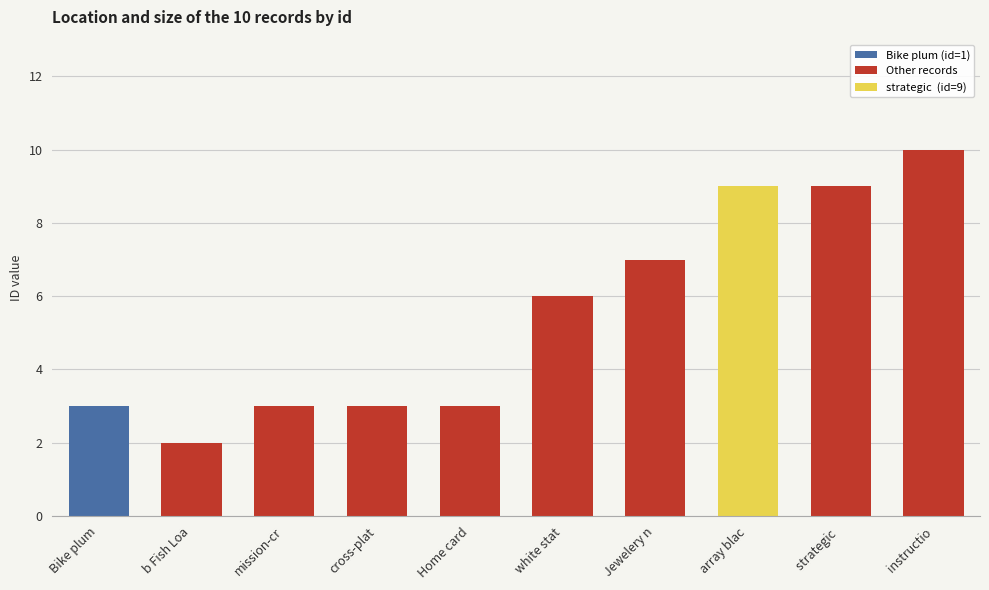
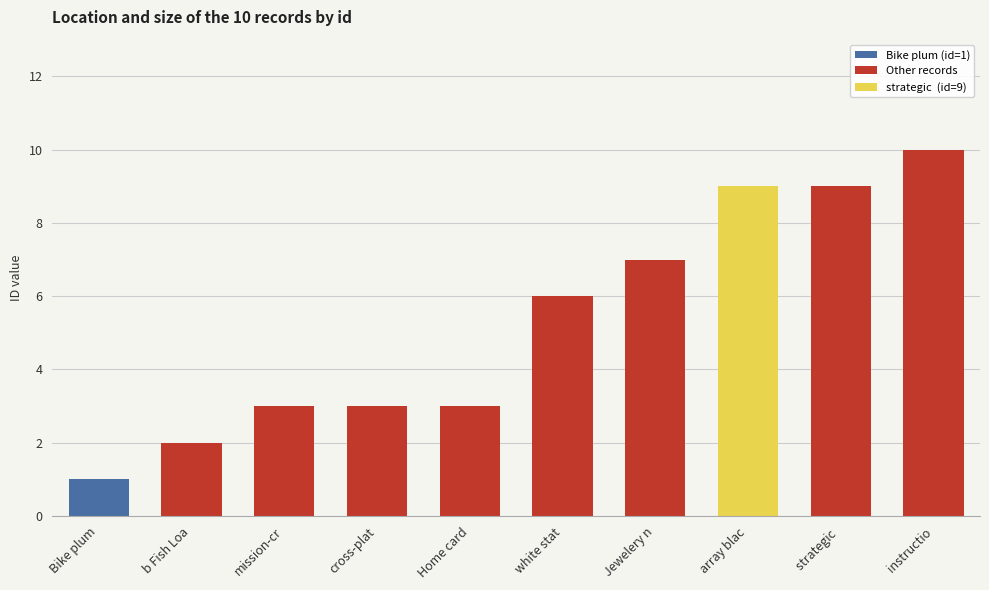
Bike plum: 3 -> 1
